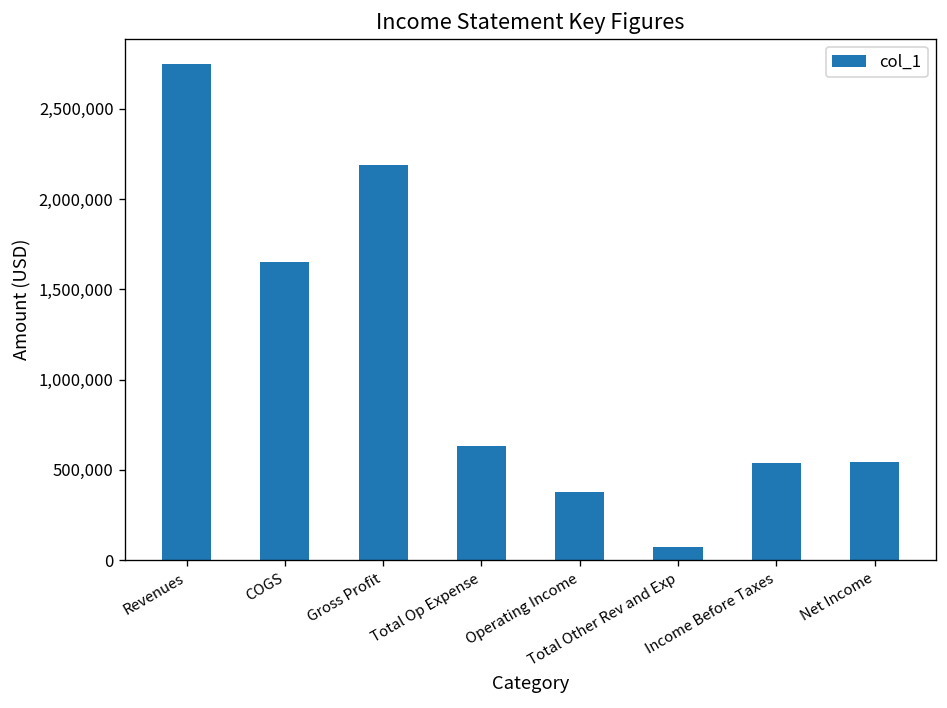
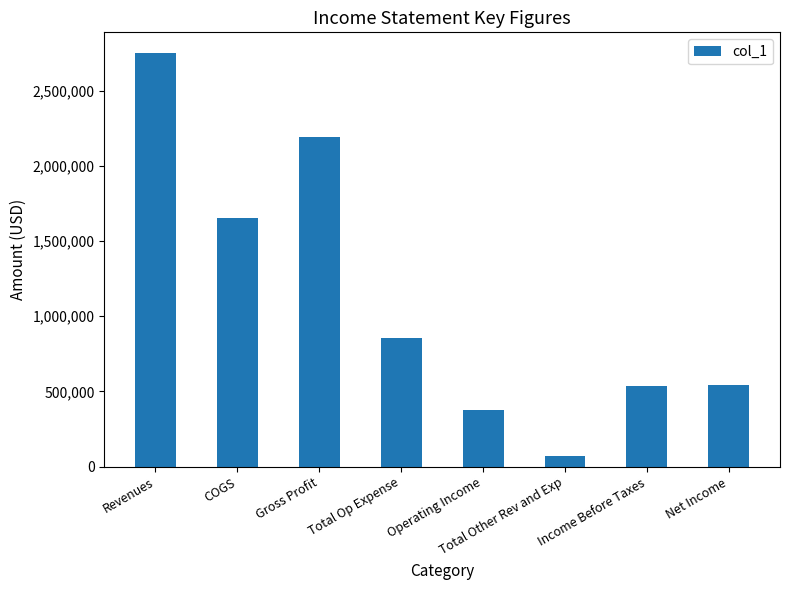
Total Op Expense: 630,000 -> 850,000
